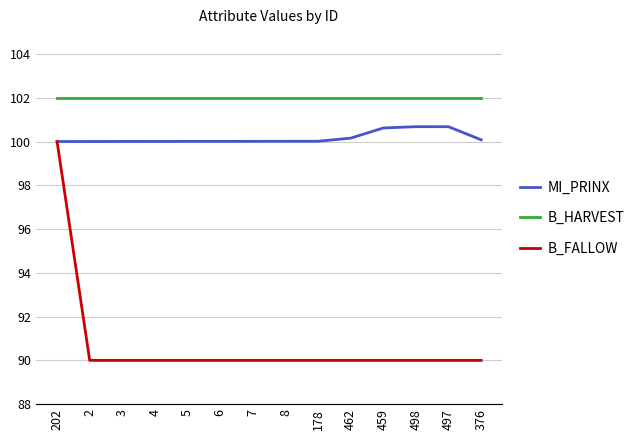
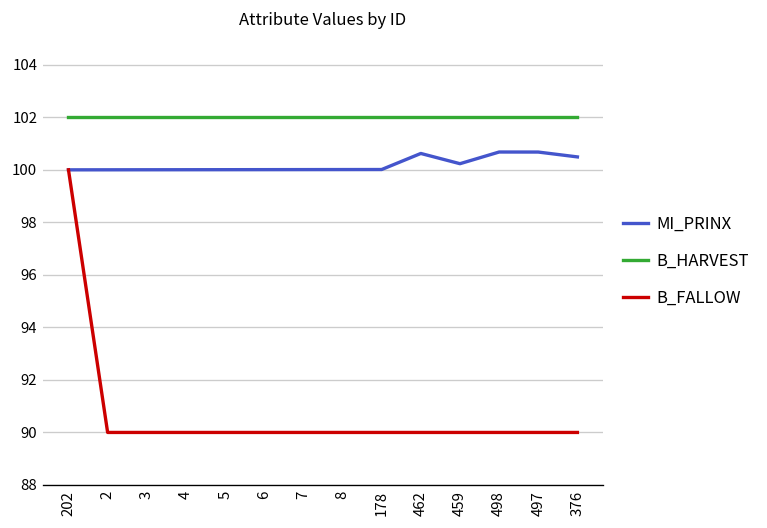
MI_PRINX, 462: 100.2 -> 100.6
MI_PRINX, 459: 100.6 -> 100.2
MI_PRINX, 376: 100.1 -> 100.5
